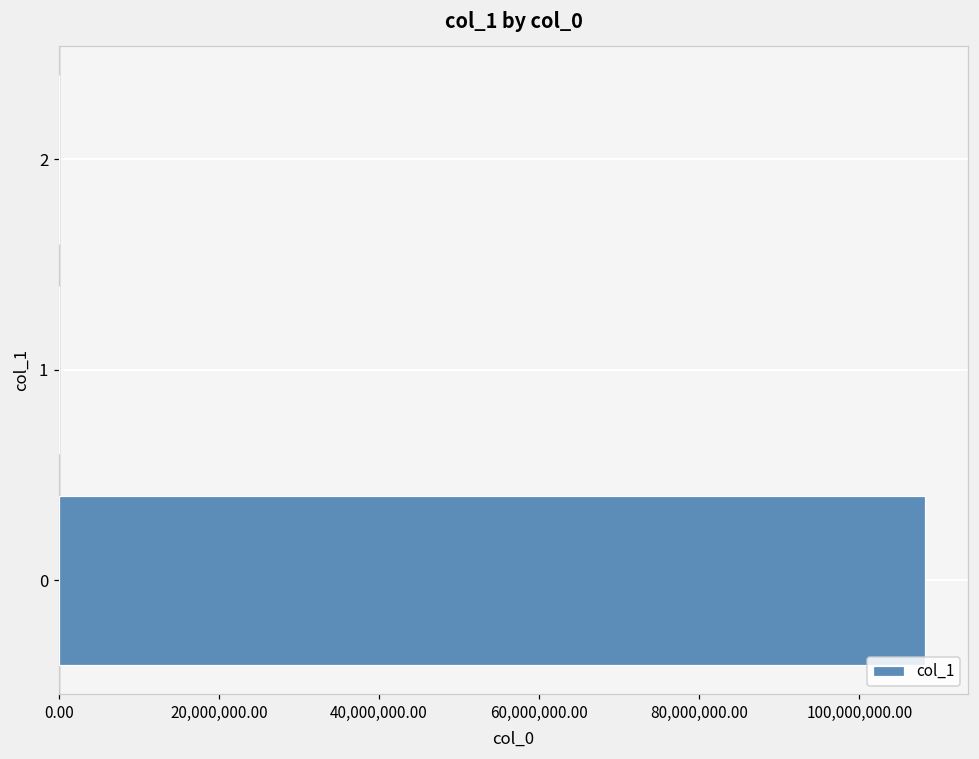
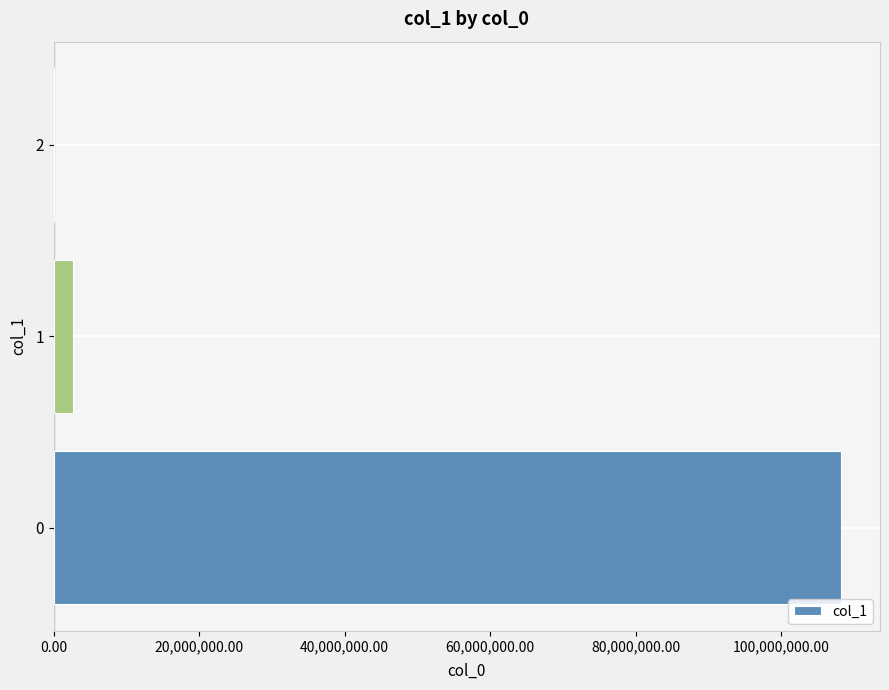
1: 0 -> 3,000,000
